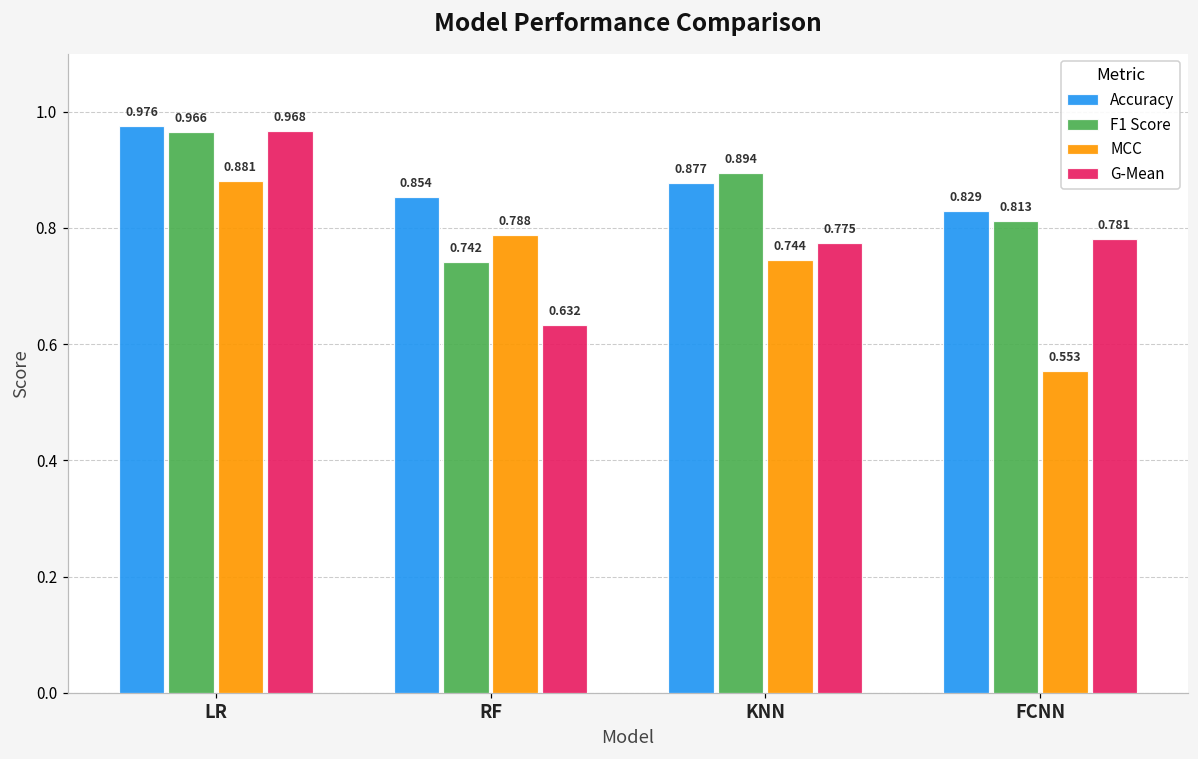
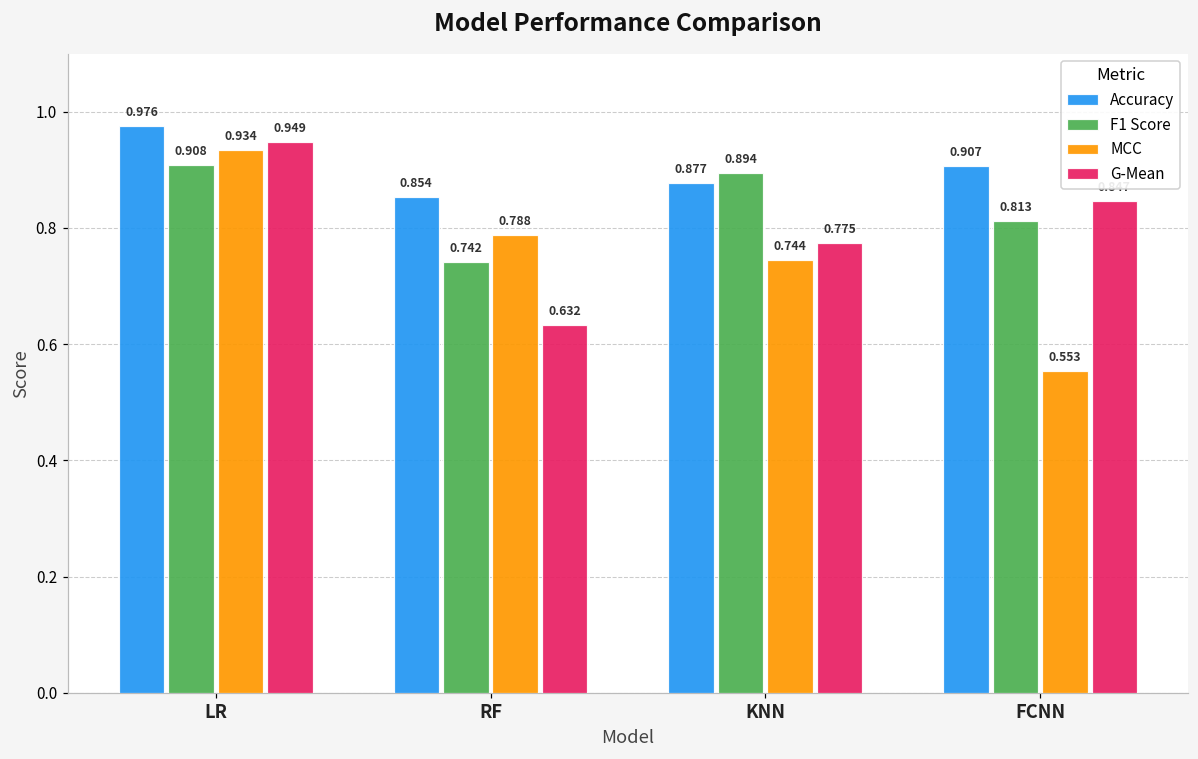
F1 Score, LR: 0.966 -> 0.908
MCC, LR: 0.881 -> 0.934
G-Mean, LR: 0.968 -> 0.949
Accuracy, FCNN: 0.829 -> 0.907
G-Mean, FCNN: 0.78 -> 0.85
